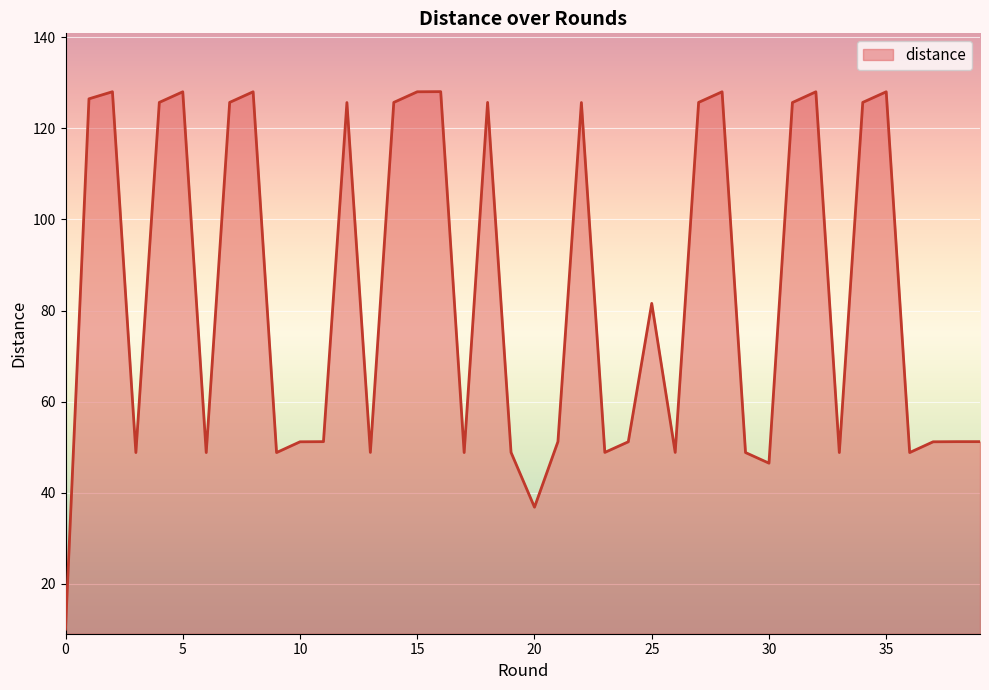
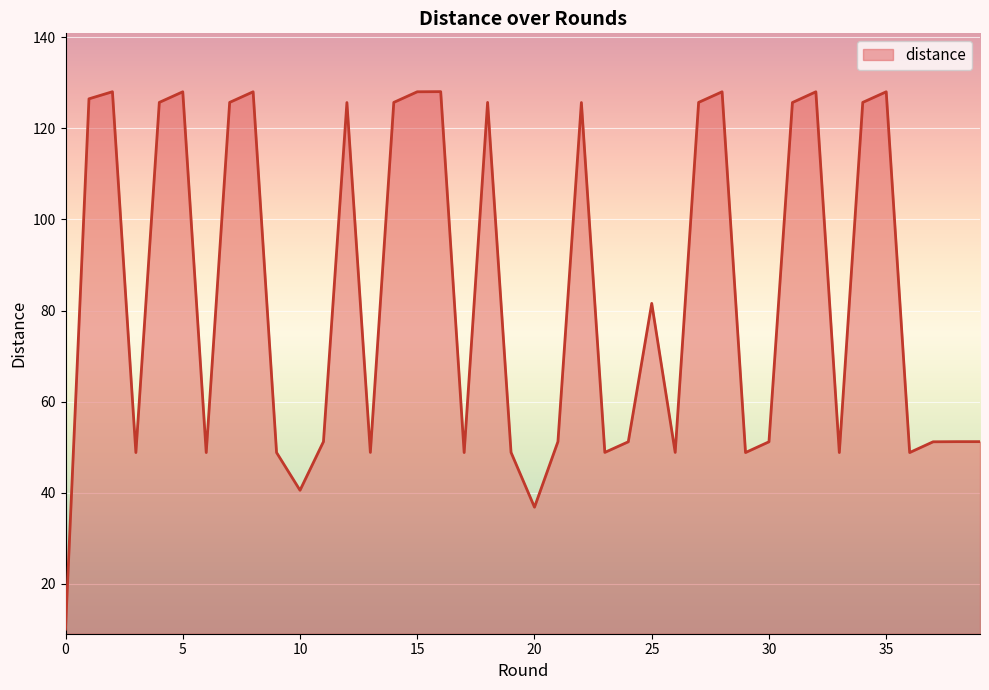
10: 51 -> 41
30: 46 -> 51
